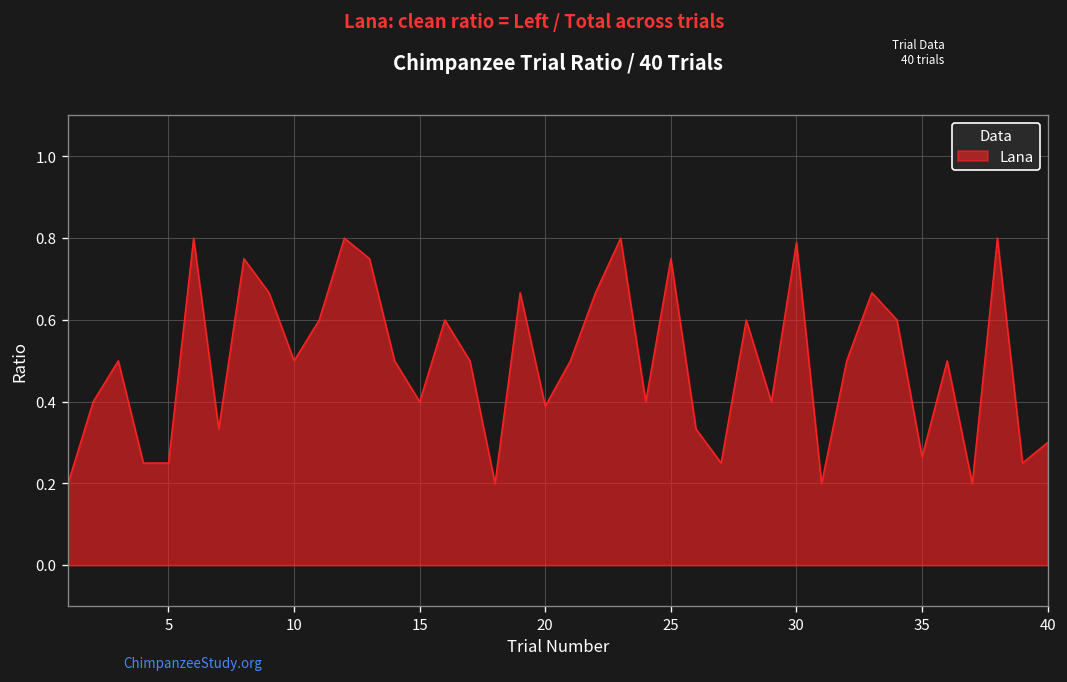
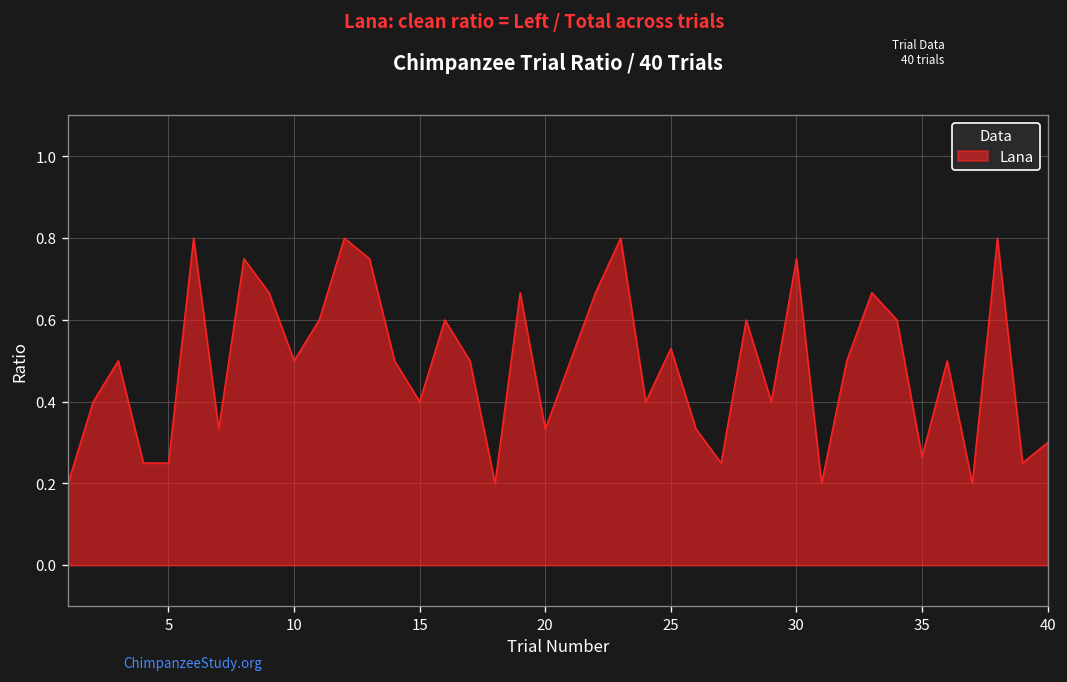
20: 0.39 -> 0.33
25: 0.75 -> 0.53
30: 0.79 -> 0.75
